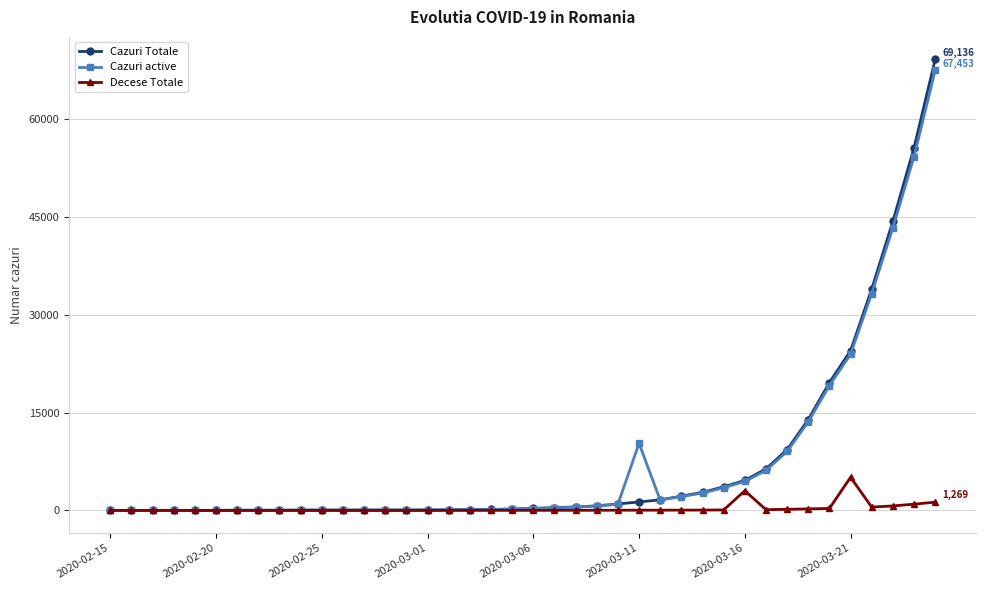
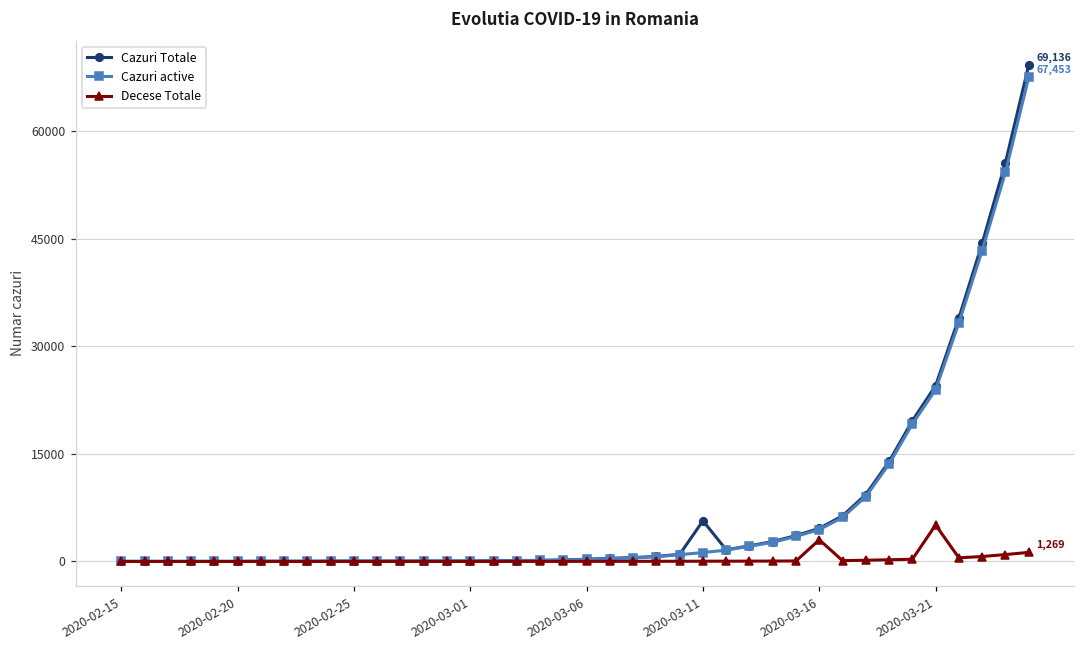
Cazuri Totale, 2020-03-11: 1000 -> 6000
Cazuri active, 2020-03-11: 10000 -> 1000
